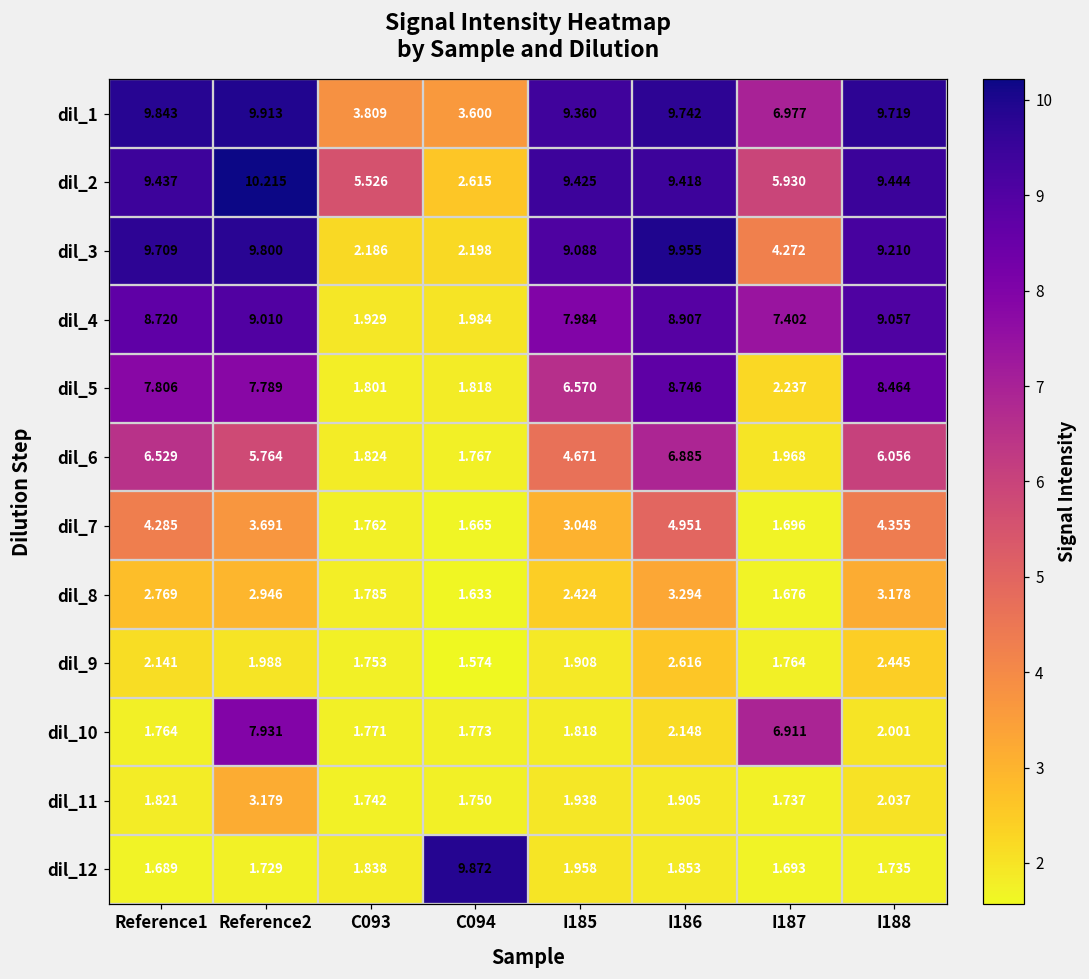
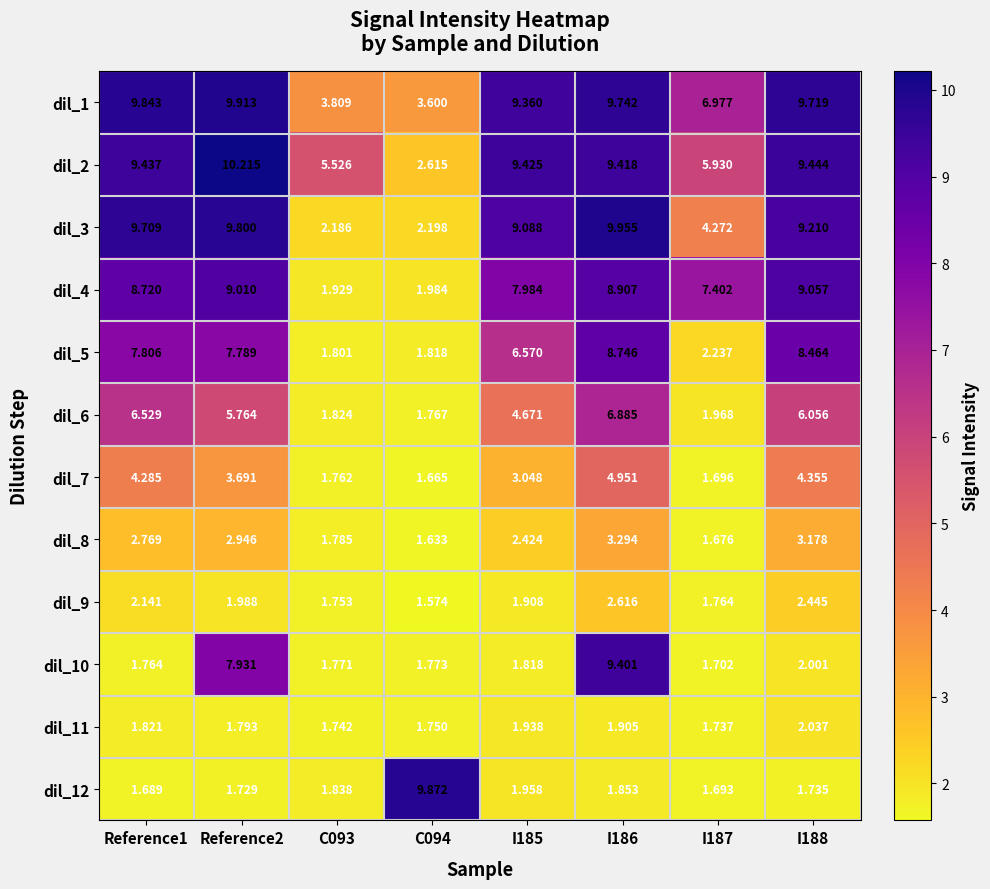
dil_10, I186: 2.148 -> 9.401
dil_10, I187: 6.911 -> 1.702
dil_11, Reference2: 3.179 -> 1.793
